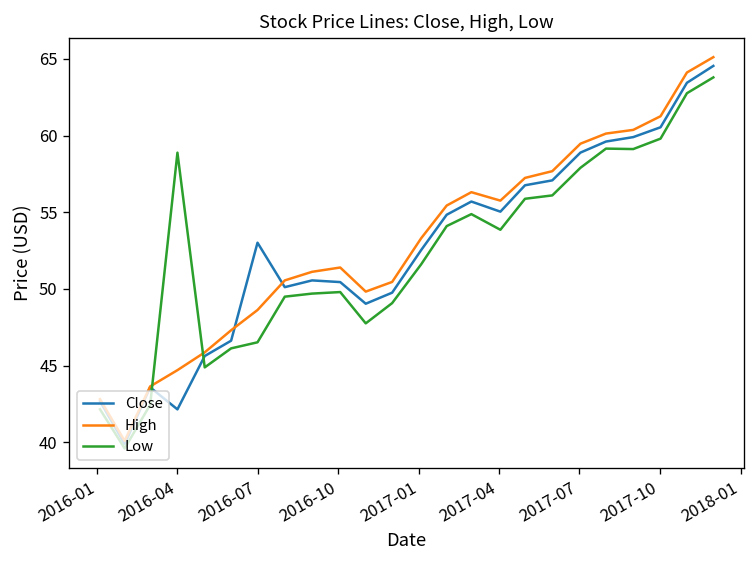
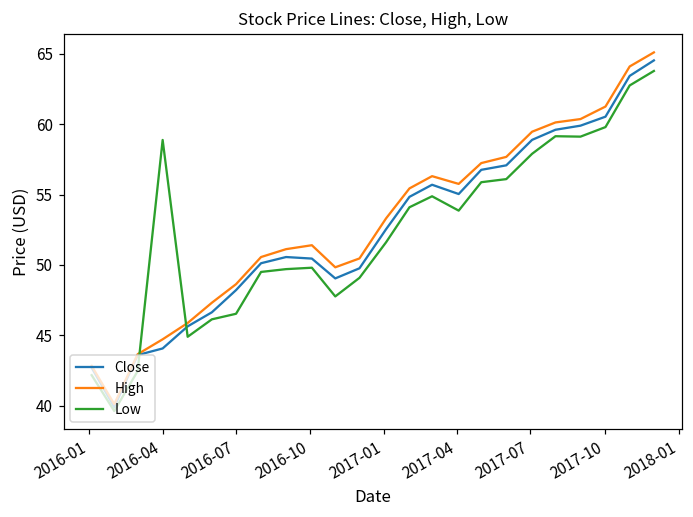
Close, 2016-04: 42.2 -> 44.1
Close, 2016-07: 53.0 -> 48.2
